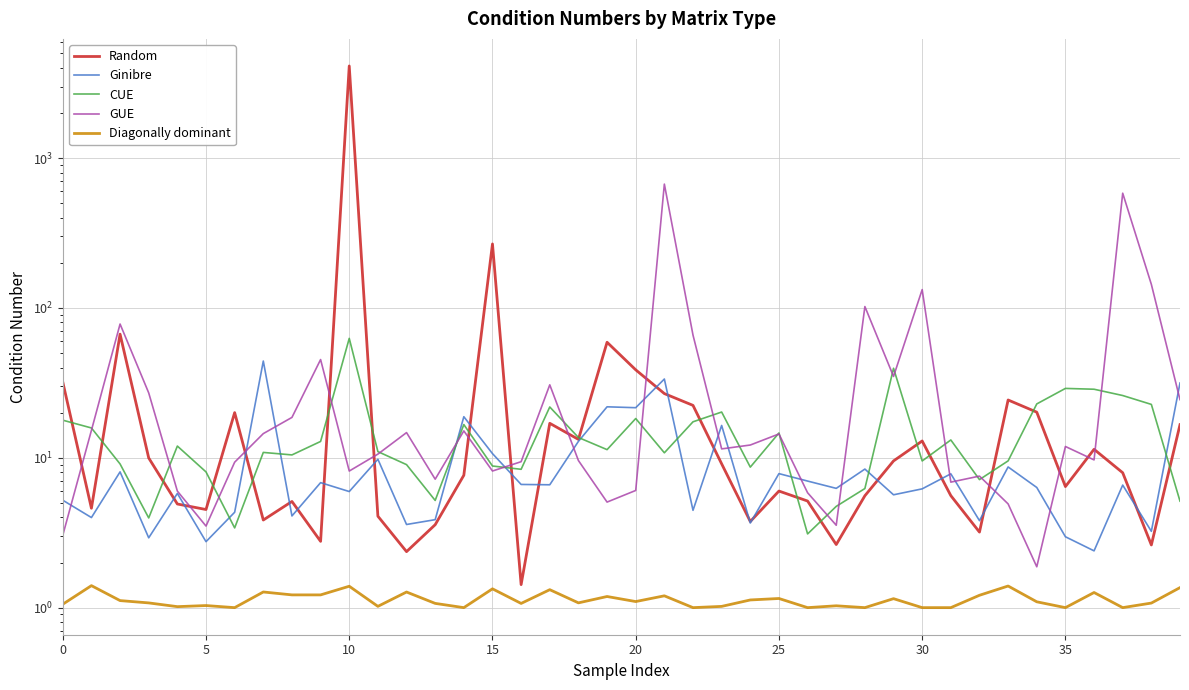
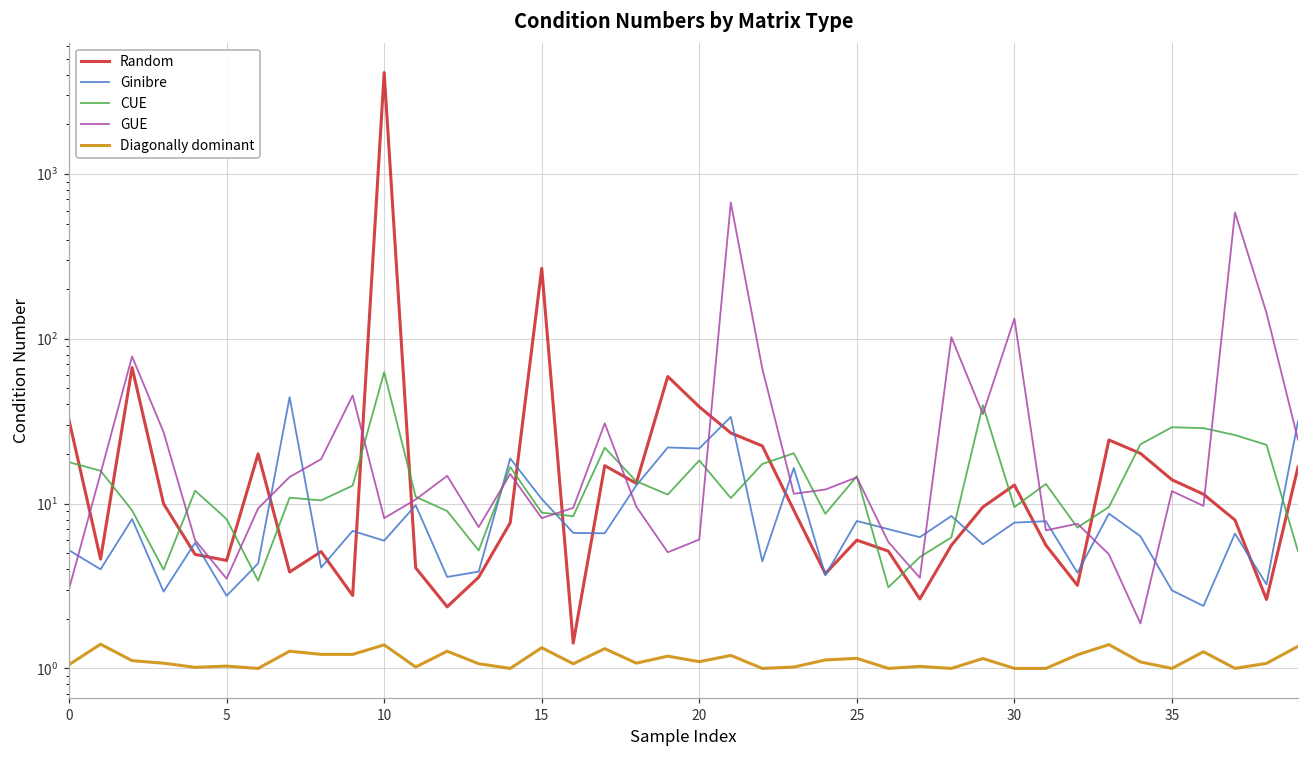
Ginibre, 30: 6.2 -> 8
Random, 35: 6.4 -> 14
